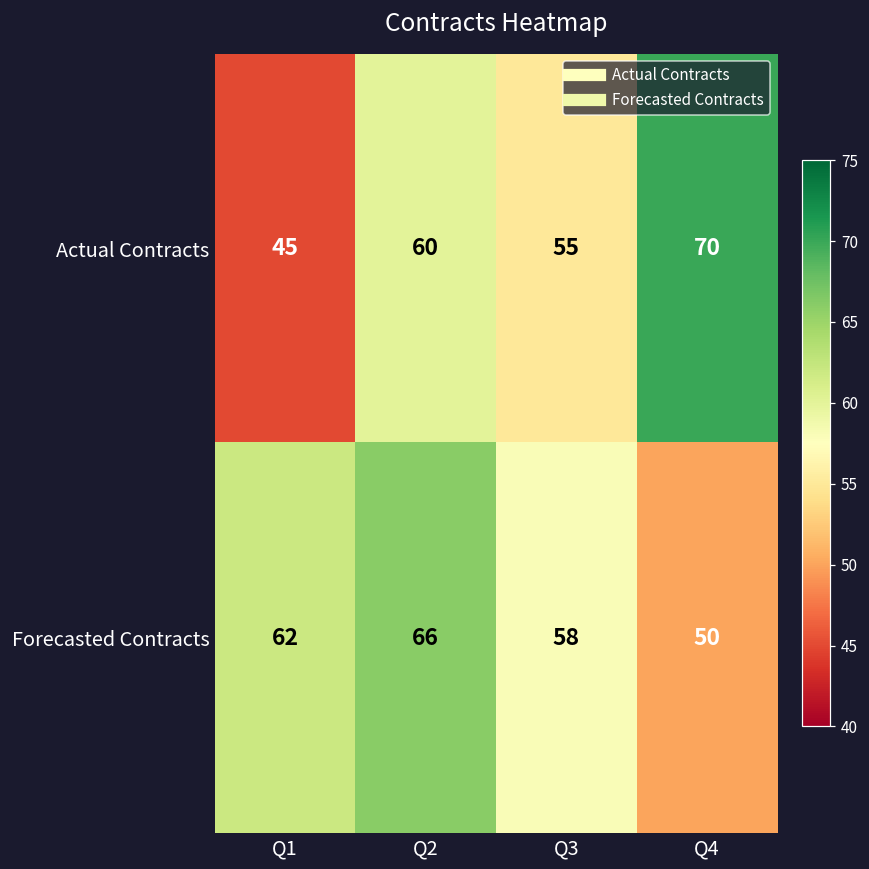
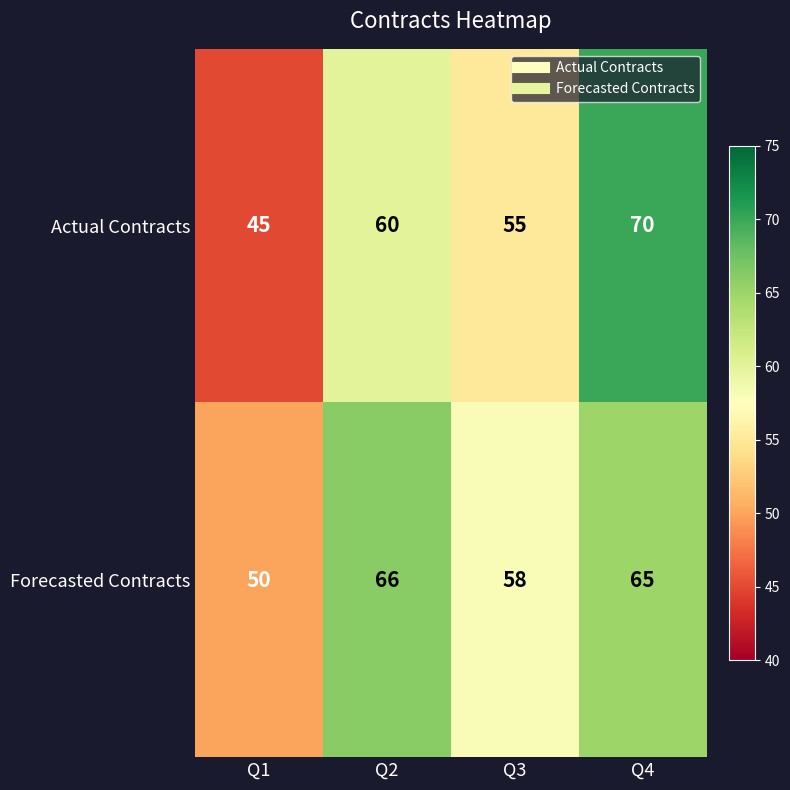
Forecasted Contracts, Q1: 62 -> 50
Forecasted Contracts, Q4: 50 -> 65
